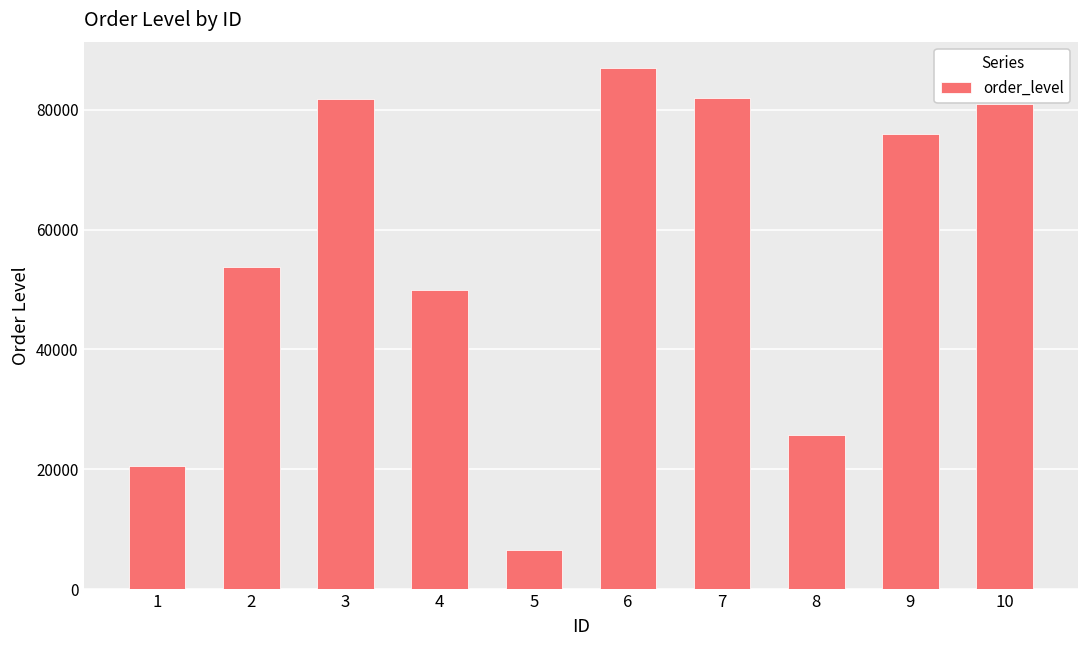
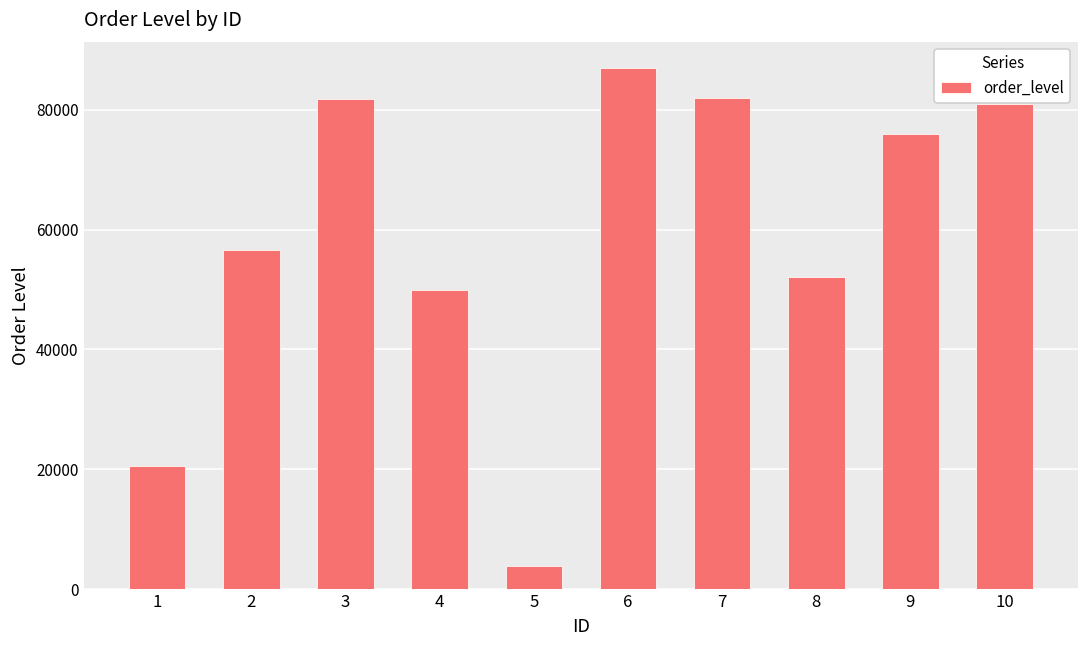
2: 54000 -> 57000
5: 7000 -> 4000
8: 26000 -> 52000
